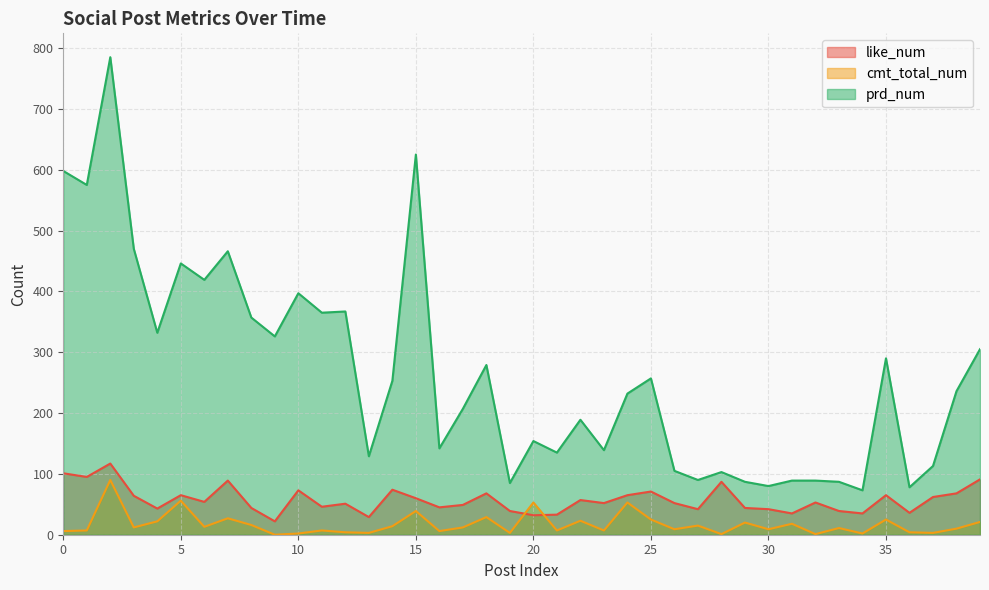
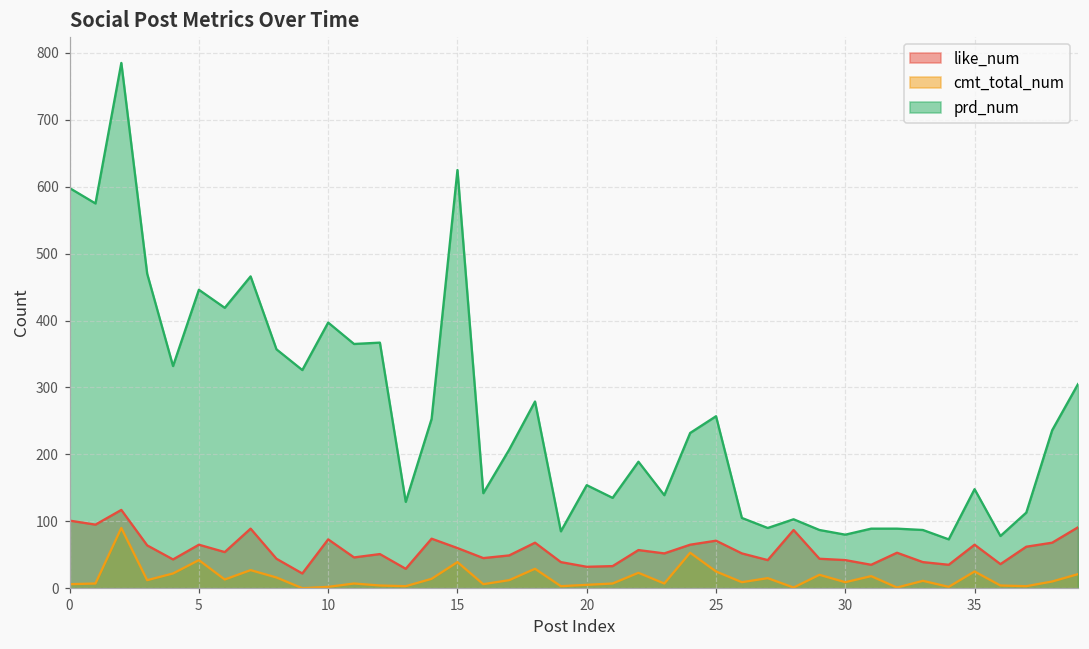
cmt_total_num, 5: 60 -> 40
cmt_total_num, 20: 50 -> 10
prd_num, 35: 290 -> 150
